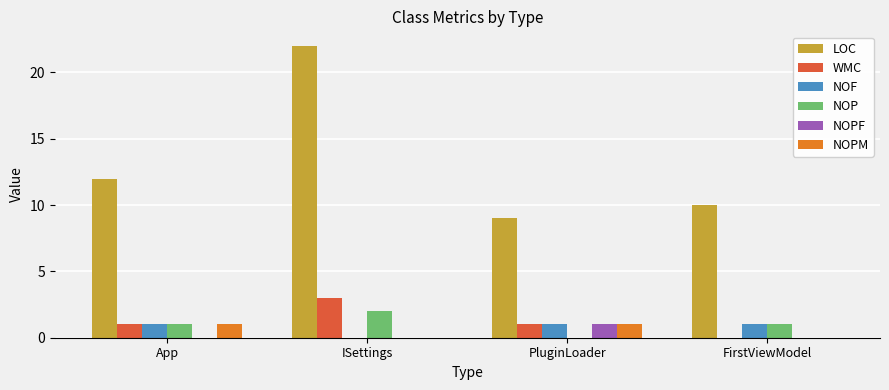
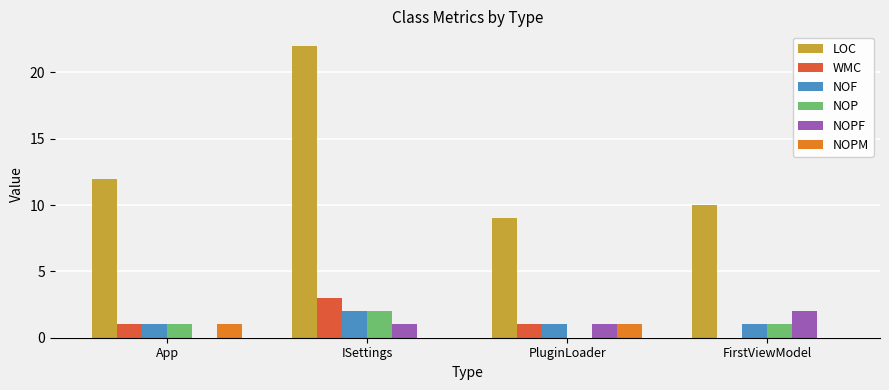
NOF, ISettings: 0 -> 2
NOPF, ISettings: 0 -> 1
NOPF, FirstViewModel: 0 -> 2
